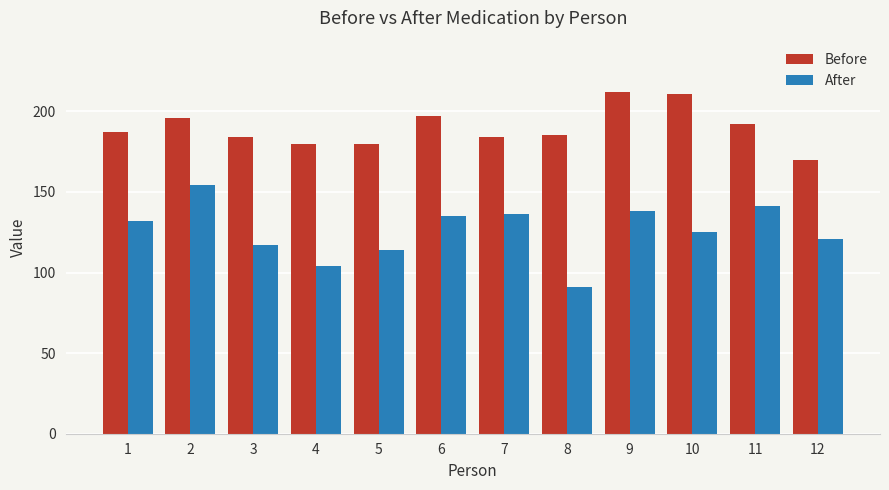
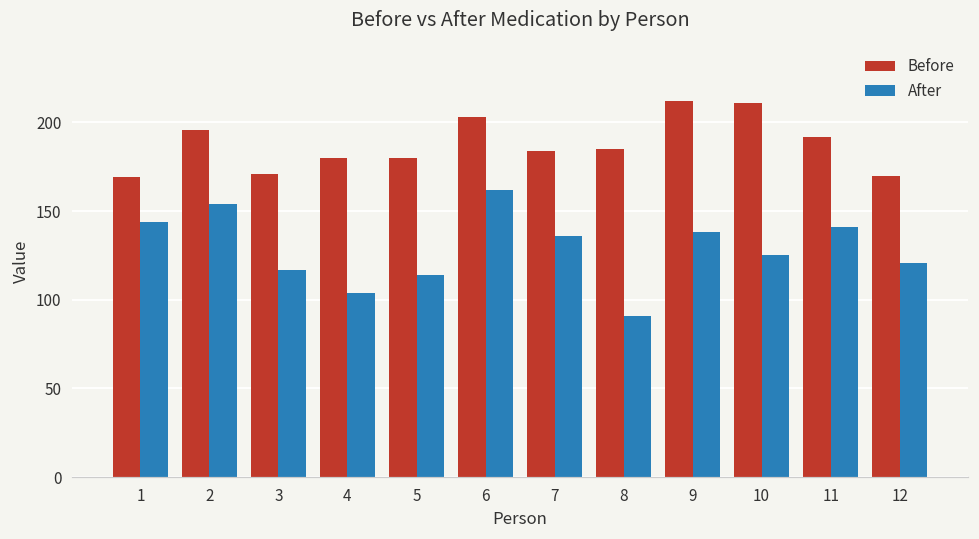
Before, 1: 187 -> 169
After, 1: 132 -> 144
Before, 3: 184 -> 171
Before, 6: 197 -> 203
After, 6: 135 -> 162
